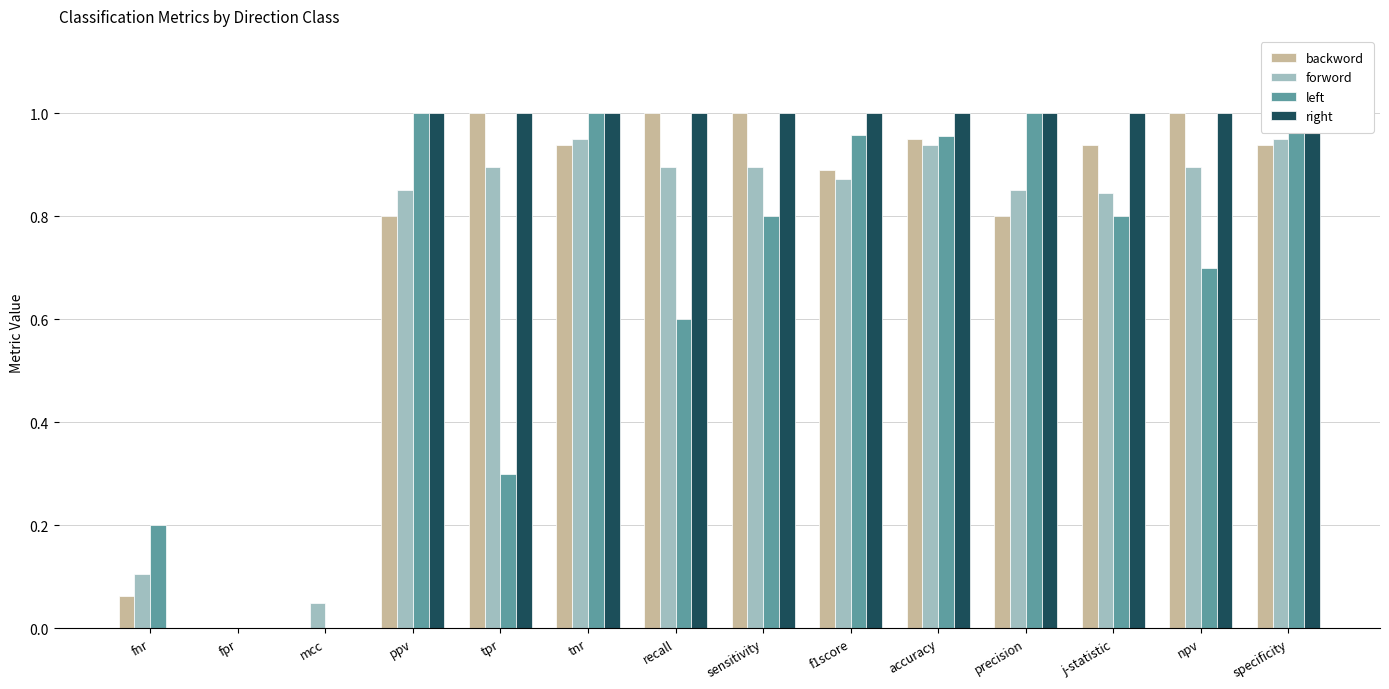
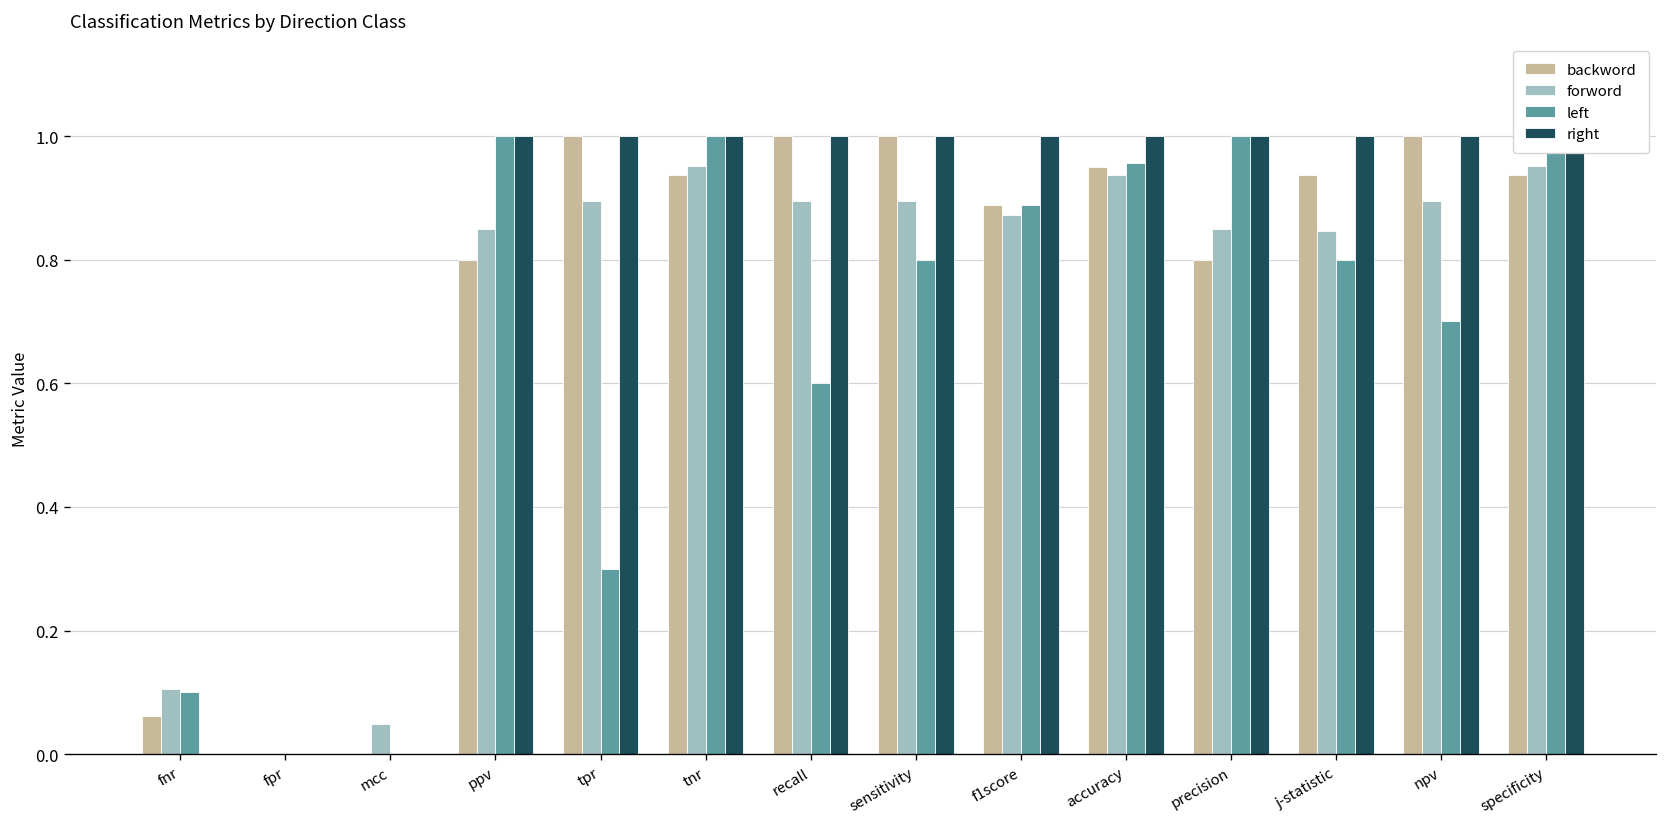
left, fnr: 0.2 -> 0.1
left, f1score: 0.96 -> 0.89
